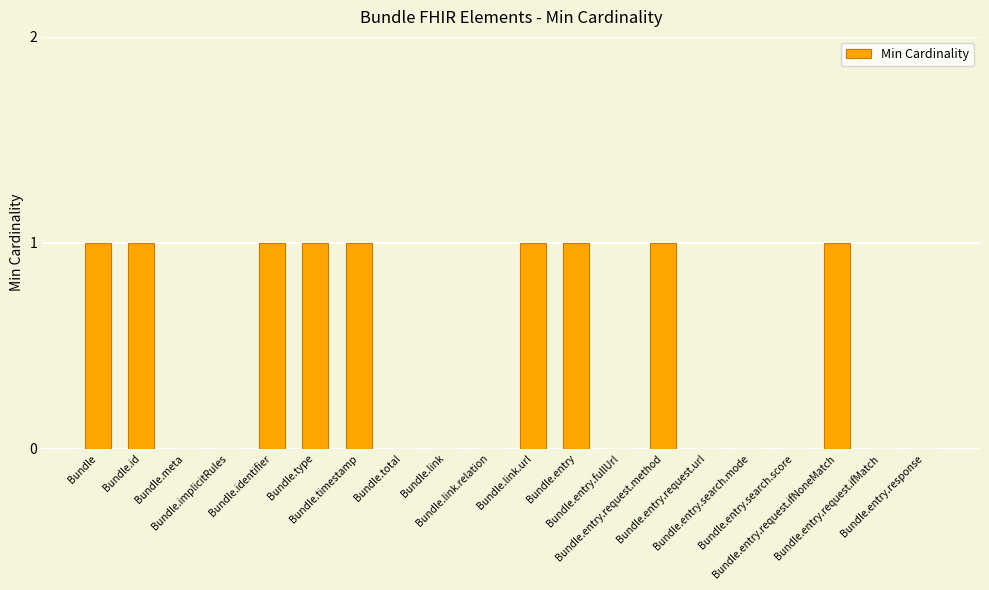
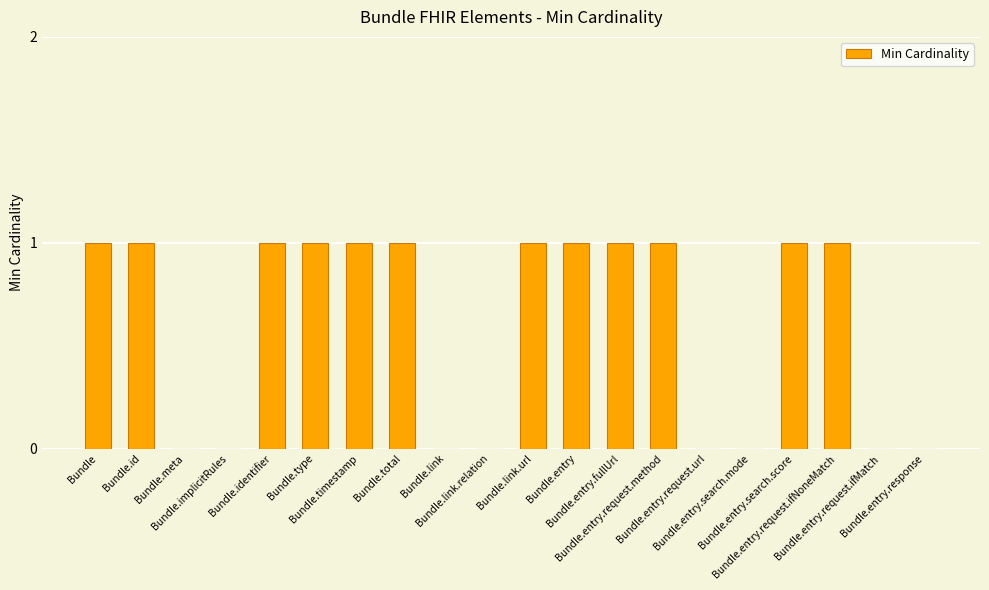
Bundle.total: 0 -> 1
Bundle.entry.fullUrl: 0 -> 1
Bundle.entry.search.score: 0 -> 1
